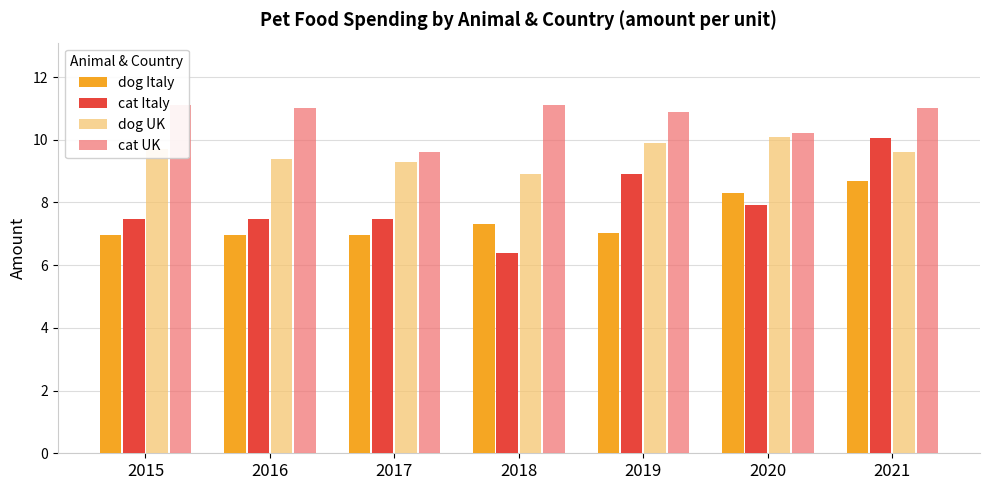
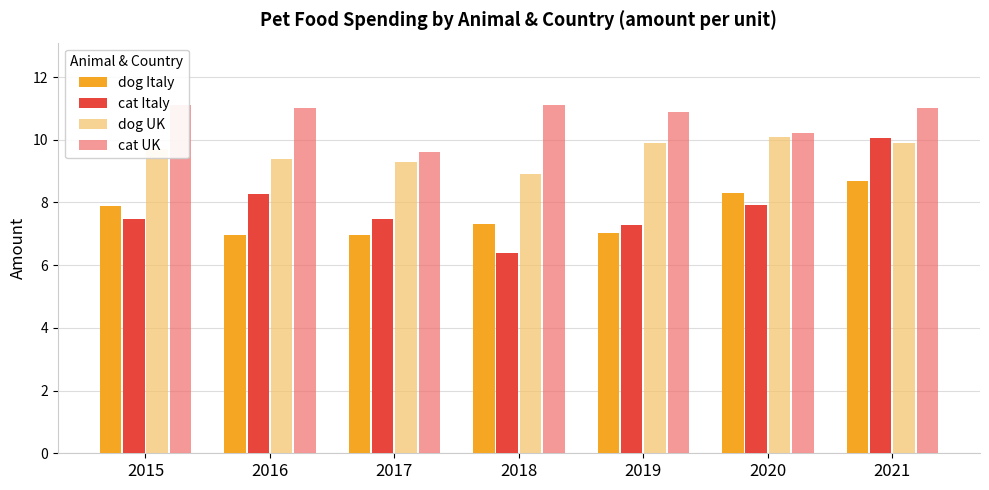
dog Italy, 2015: 7.0 -> 7.9
cat Italy, 2016: 7.5 -> 8.3
cat Italy, 2019: 8.9 -> 7.3
dog UK, 2021: 9.6 -> 9.9
